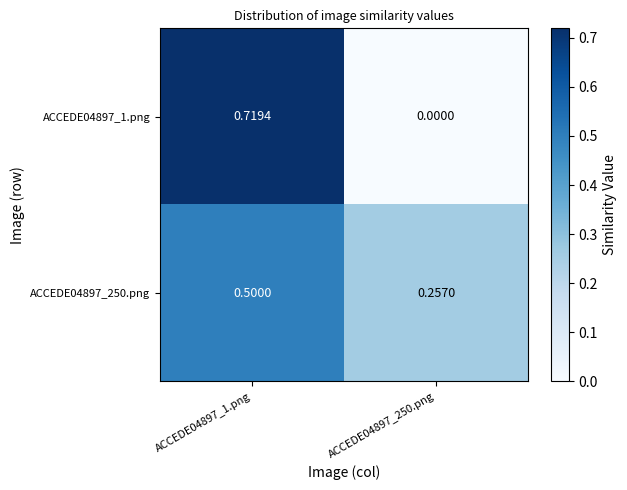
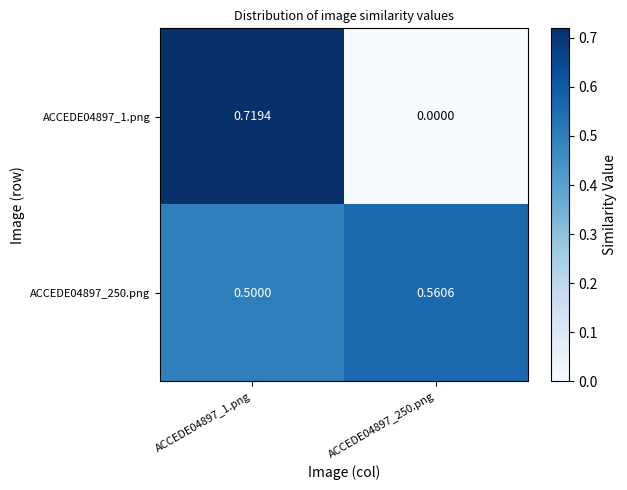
ACCEDE04897_250.png, ACCEDE04897_250.png: 0.2570 -> 0.5606
